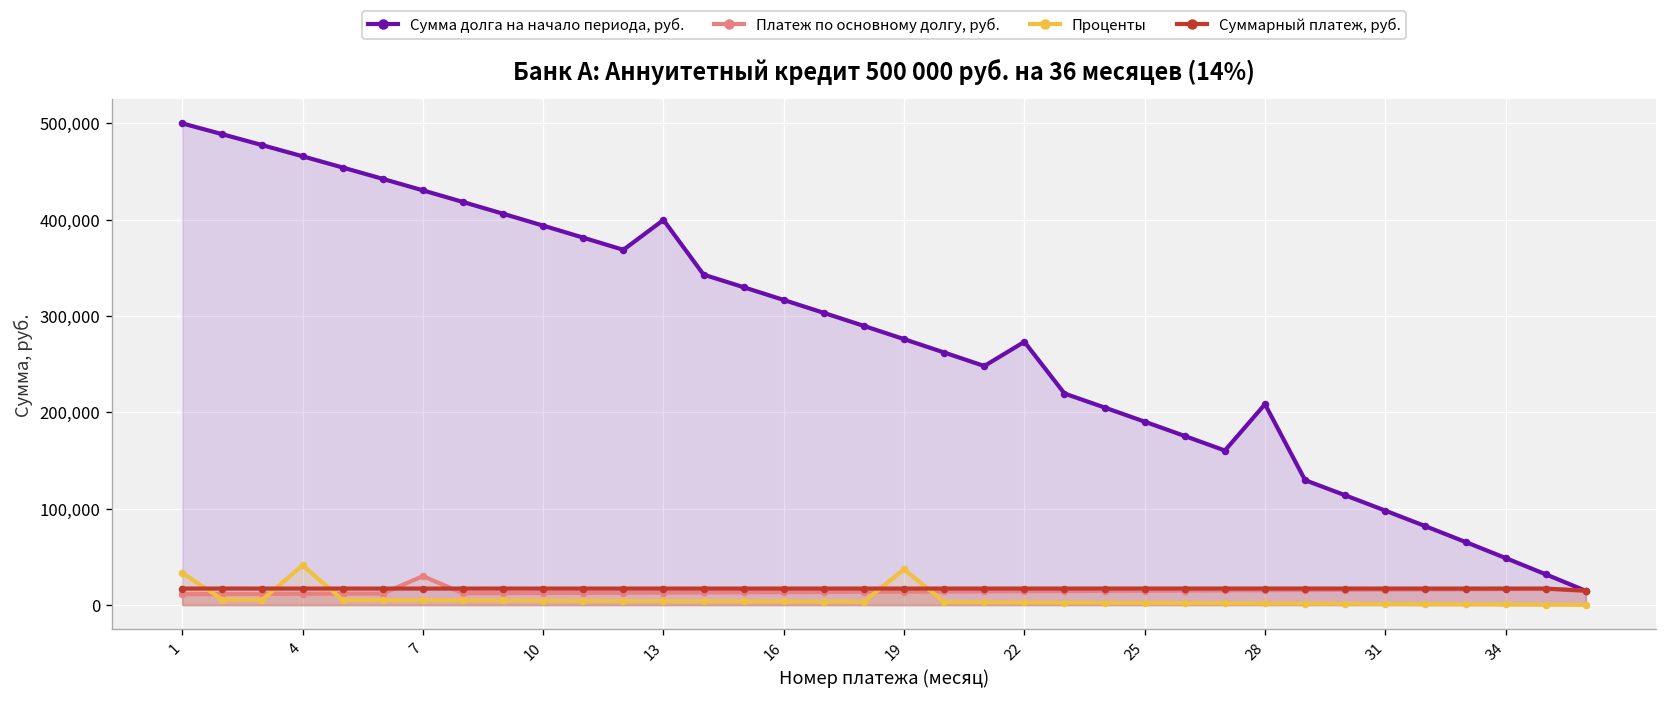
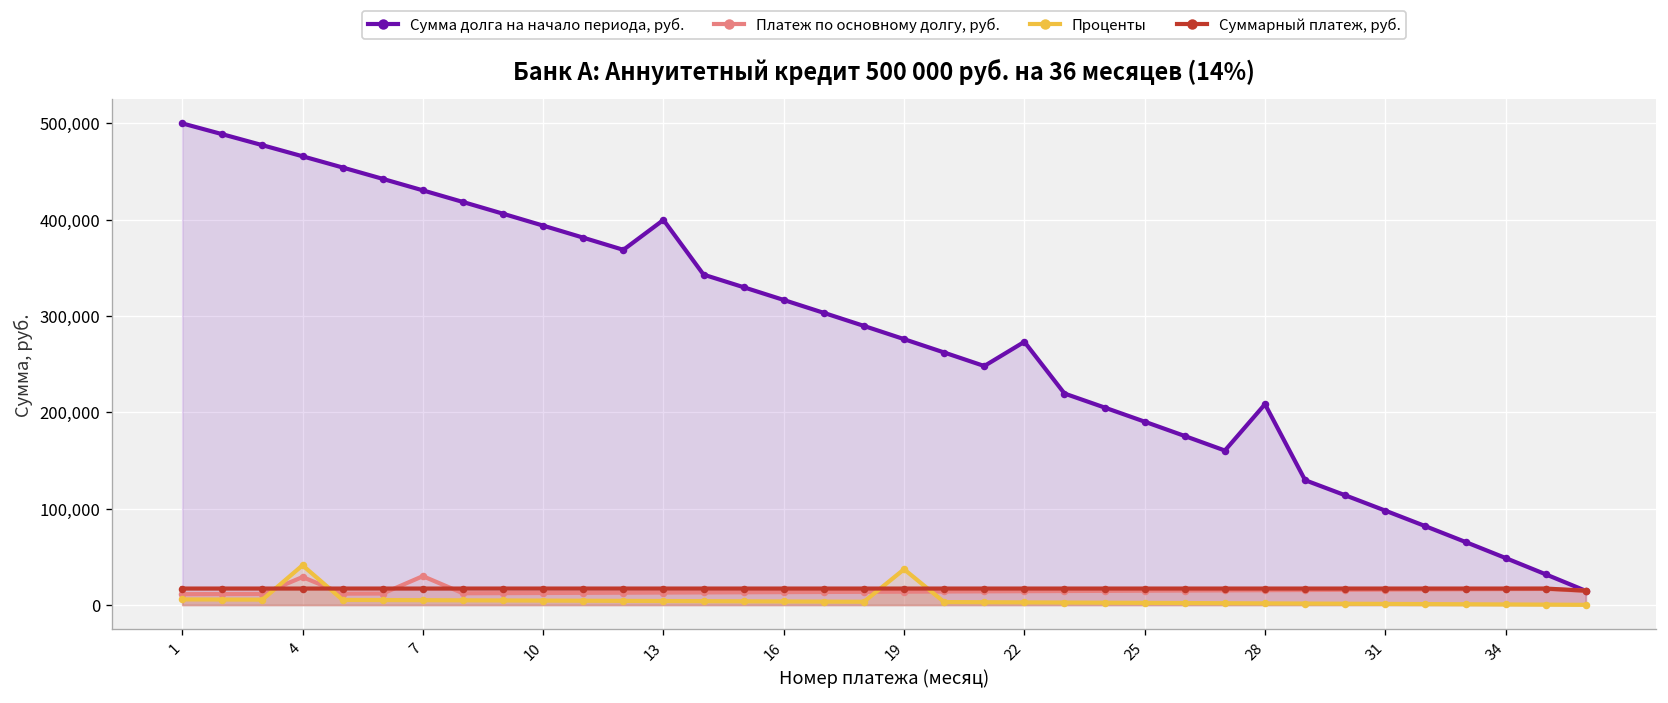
Проценты, 1: 30,000 -> 10,000
Платеж по основному долгу, руб., 4: 10,000 -> 30,000
